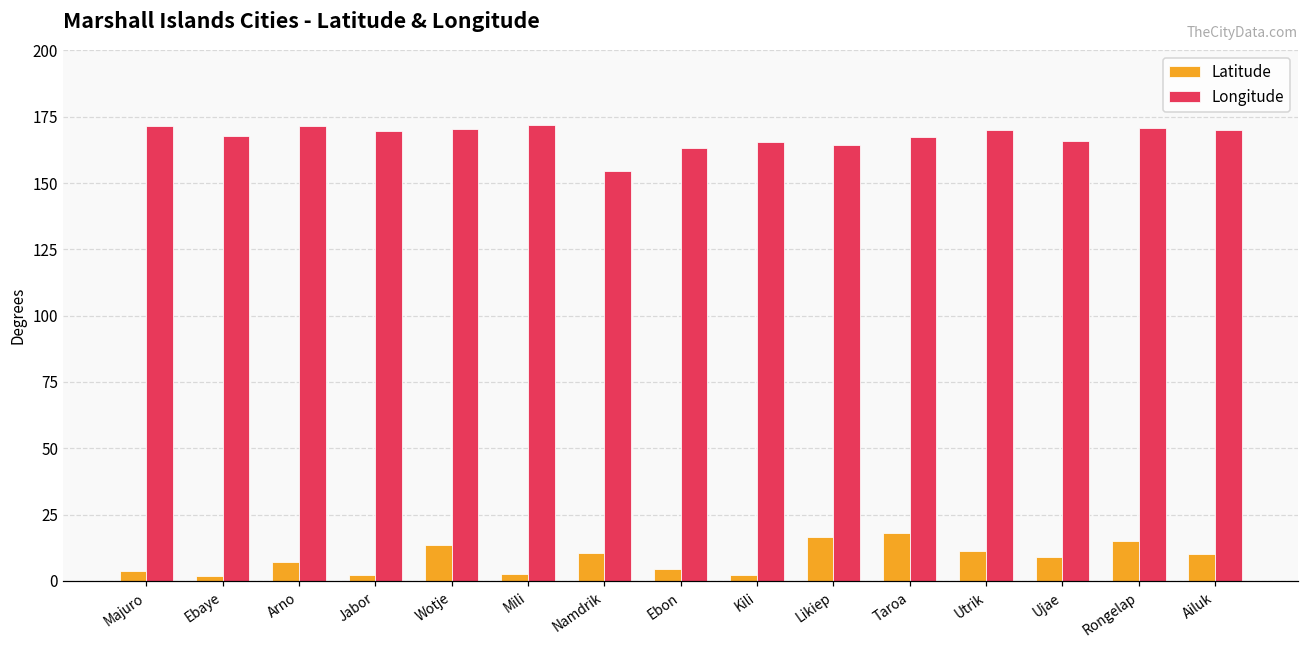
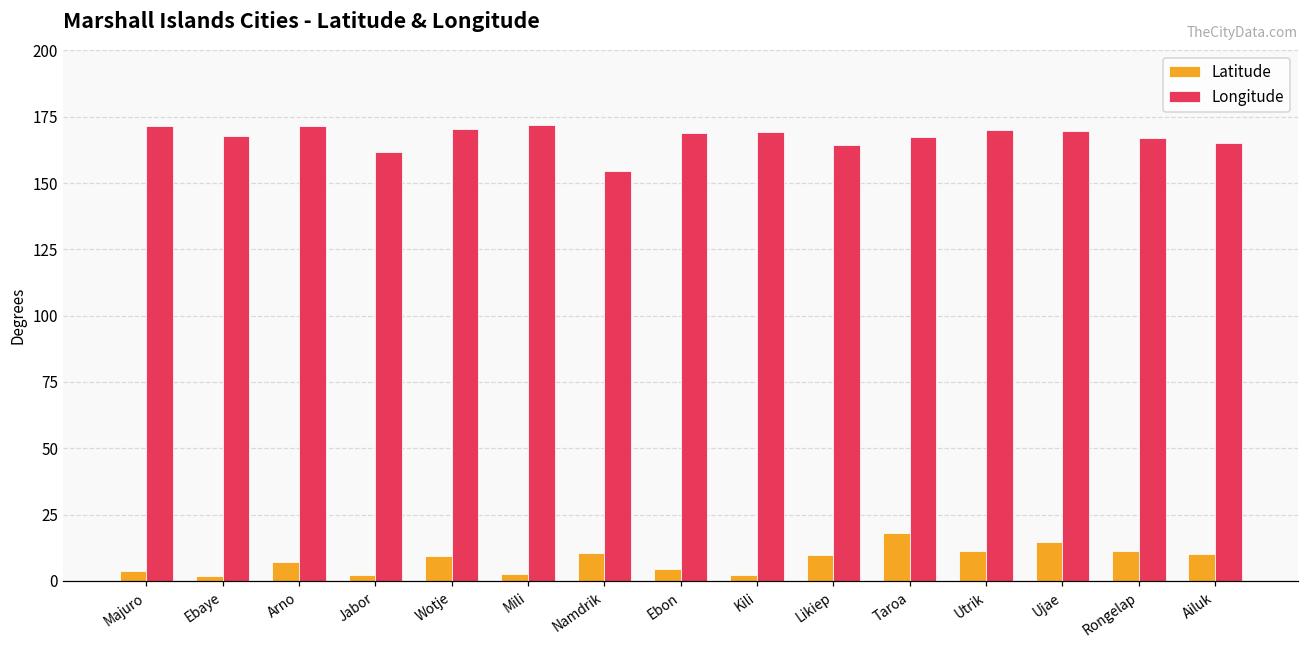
Longitude, Jabor: 170 -> 162
Latitude, Wotje: 14 -> 9
Longitude, Ebon: 163 -> 169
Longitude, Kili: 165 -> 169
Latitude, Likiep: 16 -> 10
Latitude, Ujae: 9 -> 15
Longitude, Ujae: 166 -> 170
Latitude, Rongelap: 15 -> 11
Longitude, Rongelap: 171 -> 167
Longitude, Ailuk: 170 -> 165
